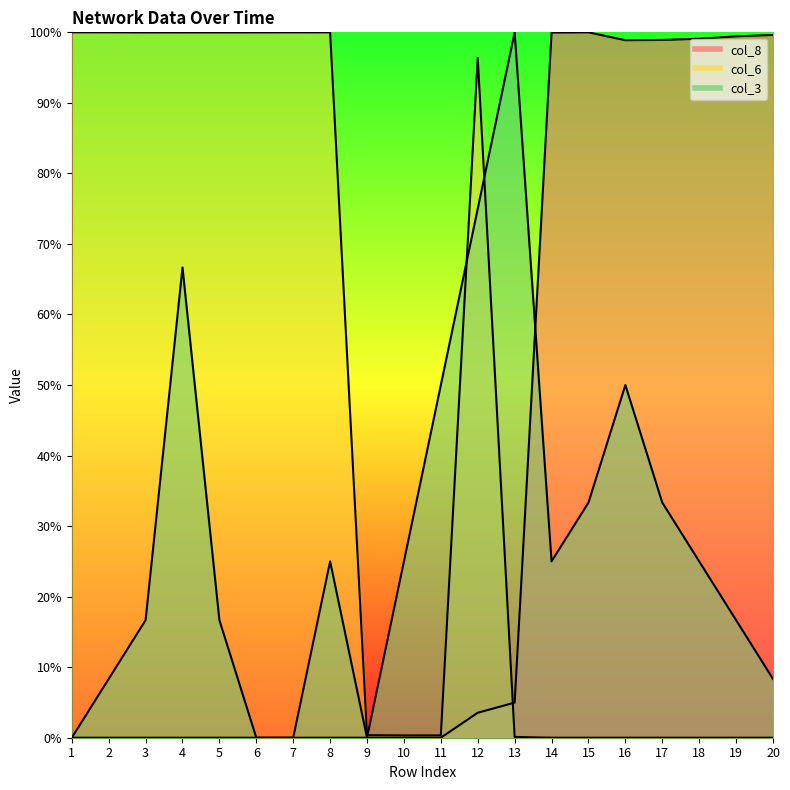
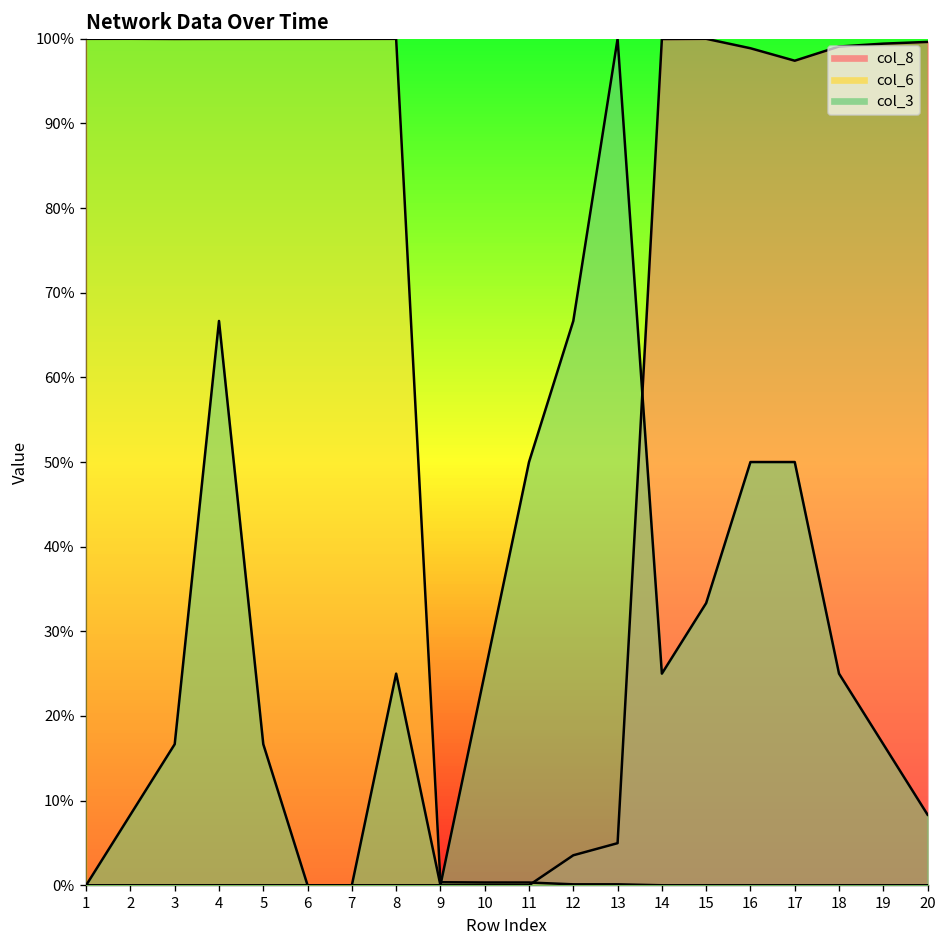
col_6, 12: 96% -> 0%
col_3, 12: 75% -> 67%
col_8, 17: 99% -> 97%
col_3, 17: 33% -> 50%
